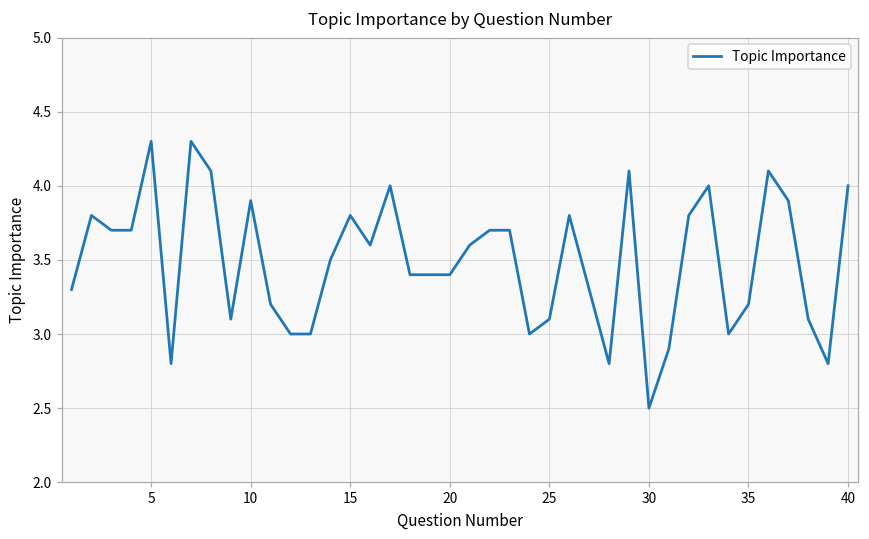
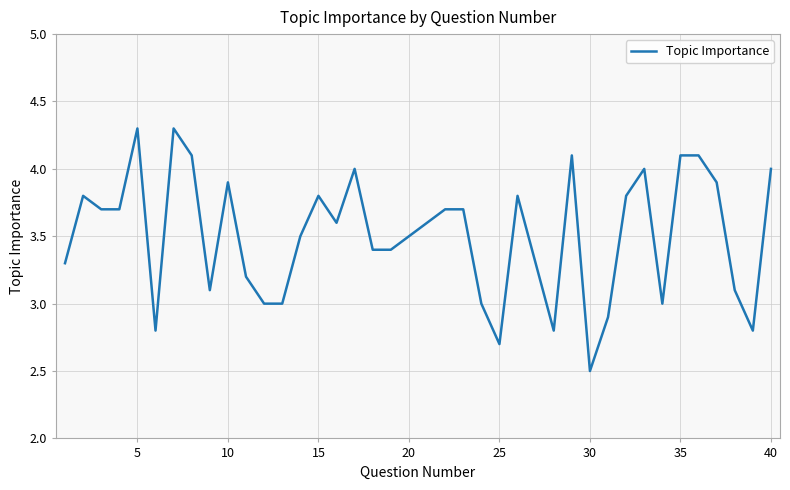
20: 3.4 -> 3.5
25: 3.1 -> 2.7
35: 3.2 -> 4.1
